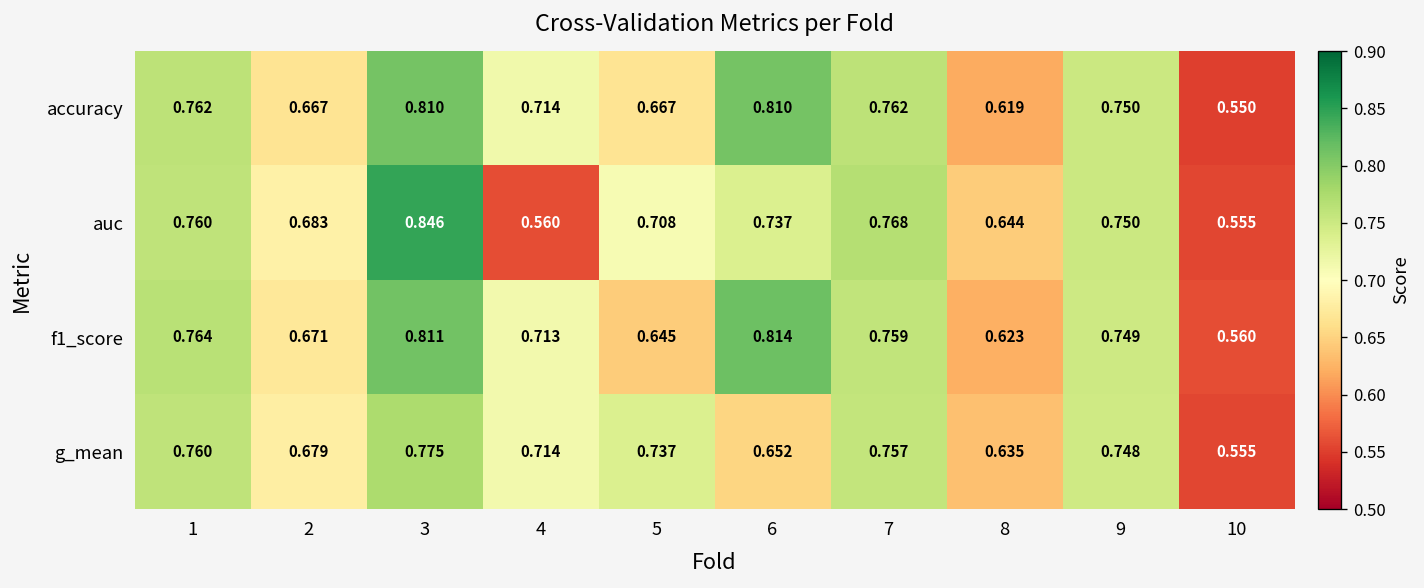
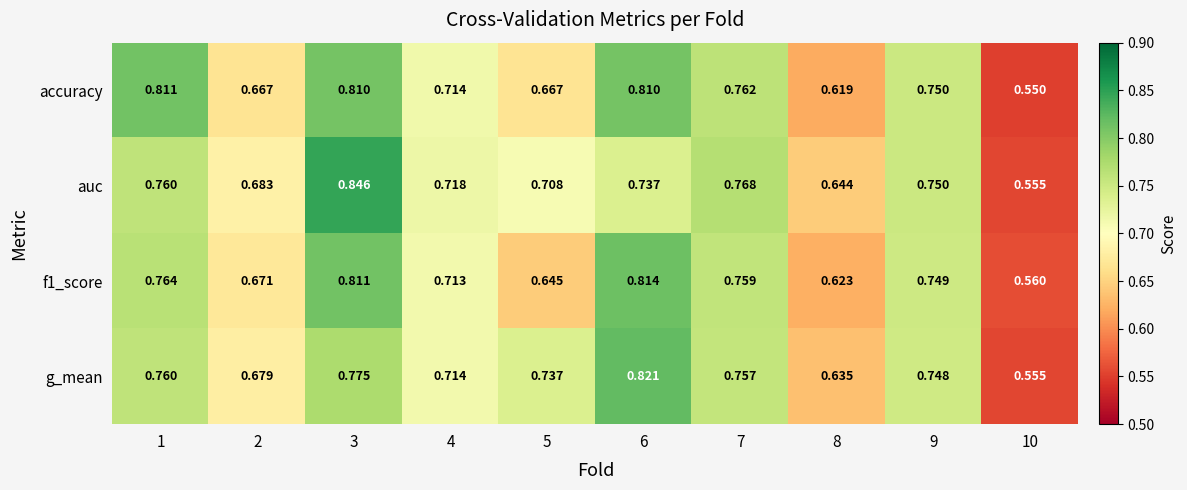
accuracy, 1: 0.762 -> 0.811
auc, 4: 0.560 -> 0.718
g_mean, 6: 0.652 -> 0.821
